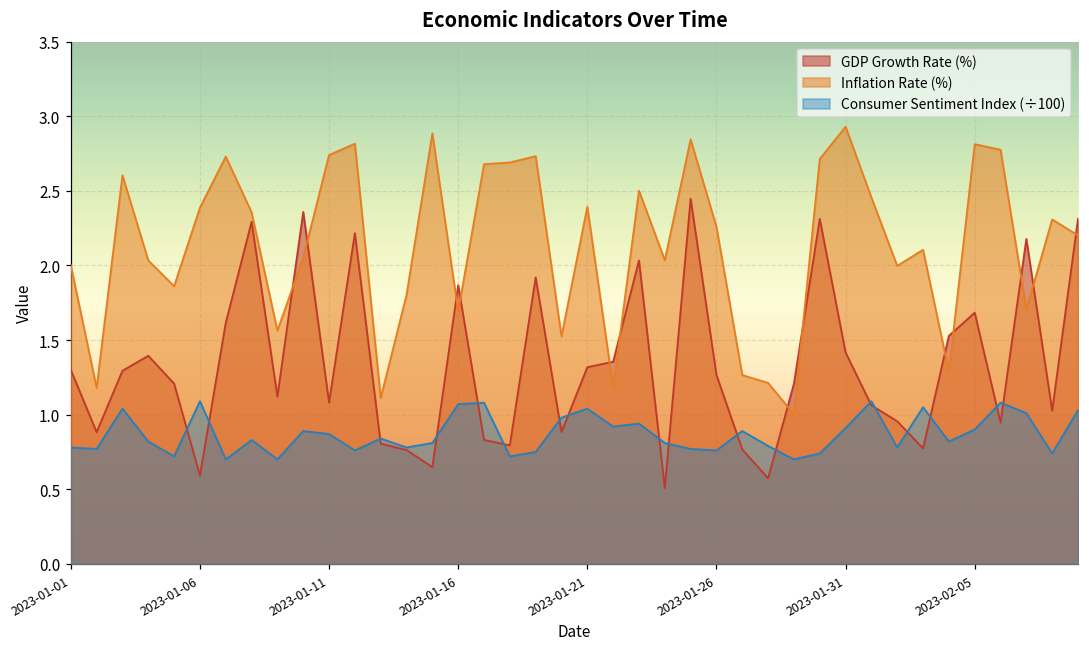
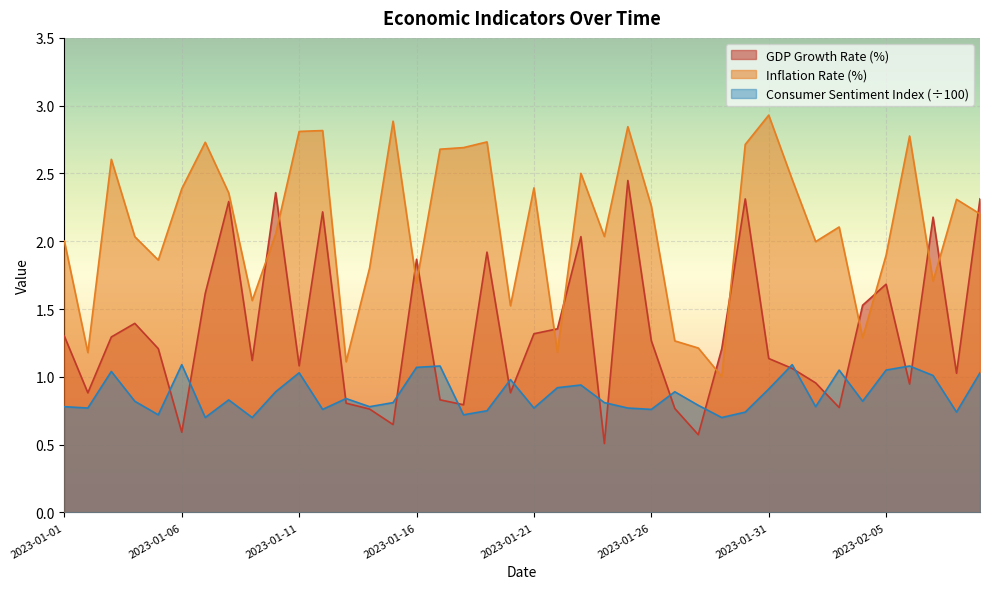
Inflation Rate (%), 2023-01-11: 2.74 -> 2.81
Consumer Sentiment Index (÷100), 2023-01-11: 0.87 -> 1.03
Consumer Sentiment Index (÷100), 2023-01-21: 1.04 -> 0.77
GDP Growth Rate (%), 2023-01-31: 1.42 -> 1.14
Inflation Rate (%), 2023-02-05: 2.81 -> 1.90
Consumer Sentiment Index (÷100), 2023-02-05: 0.90 -> 1.05
